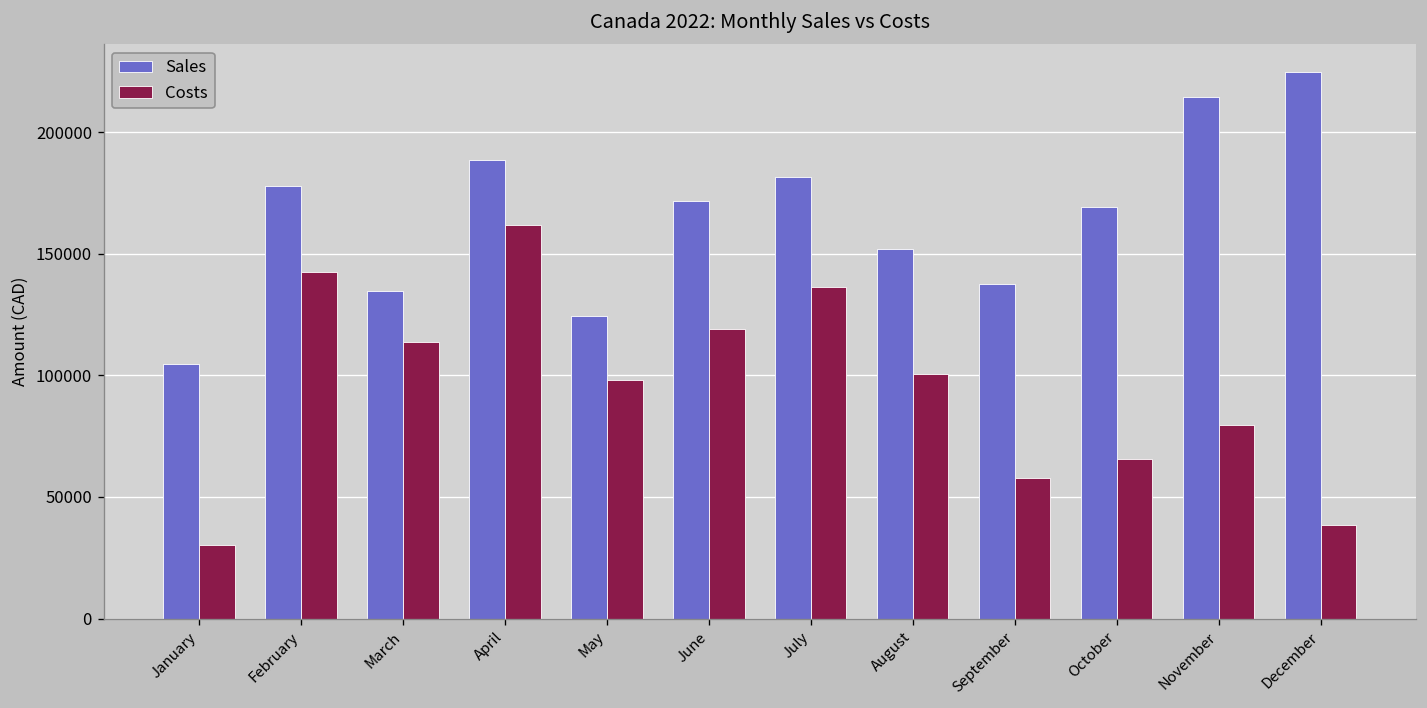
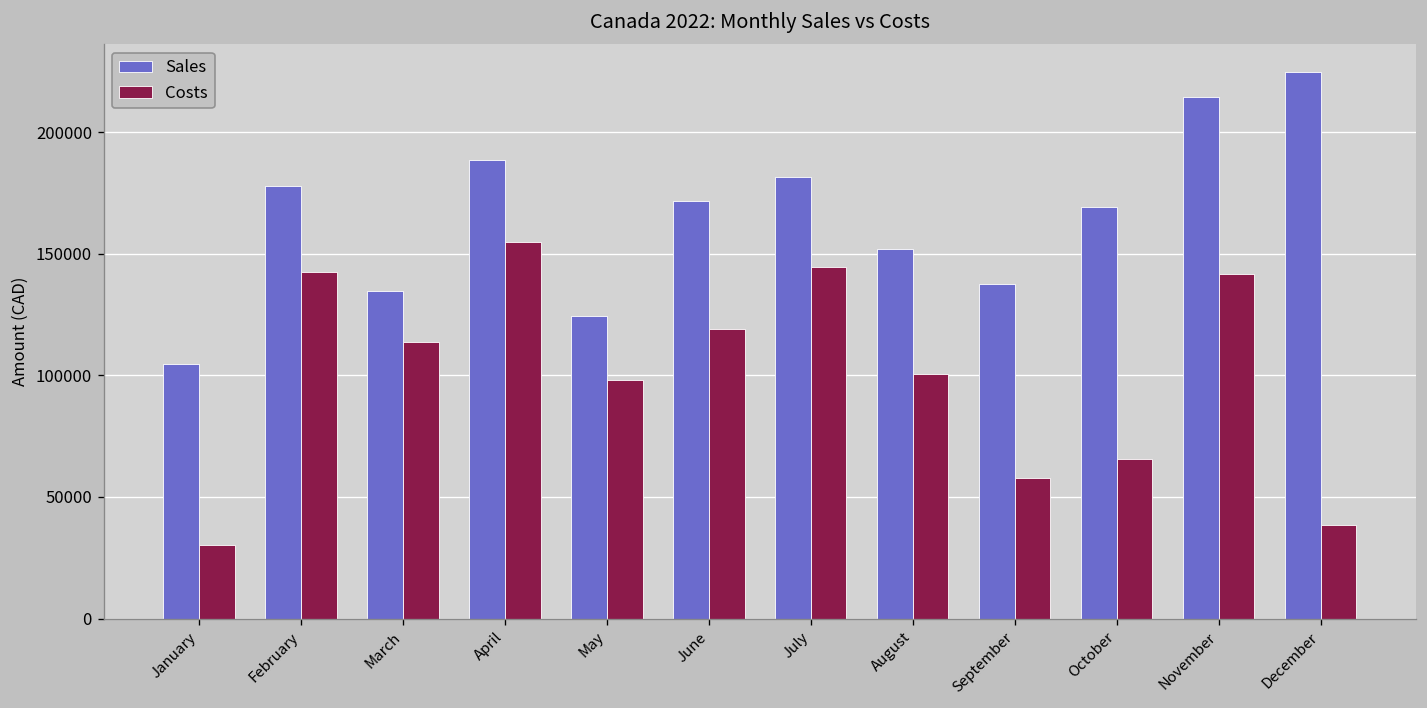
Costs, April: 162000 -> 155000
Costs, July: 136000 -> 145000
Costs, November: 79000 -> 142000
